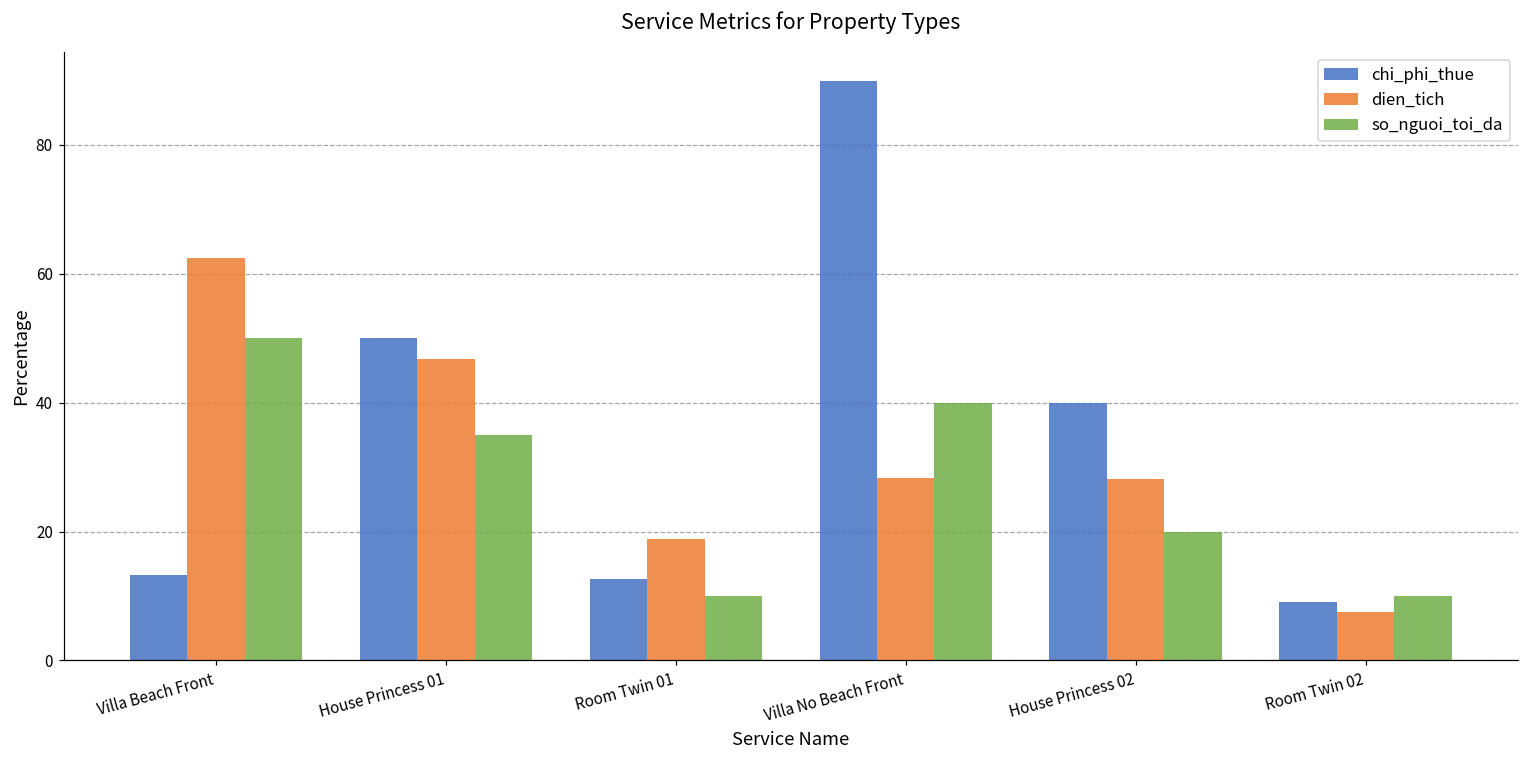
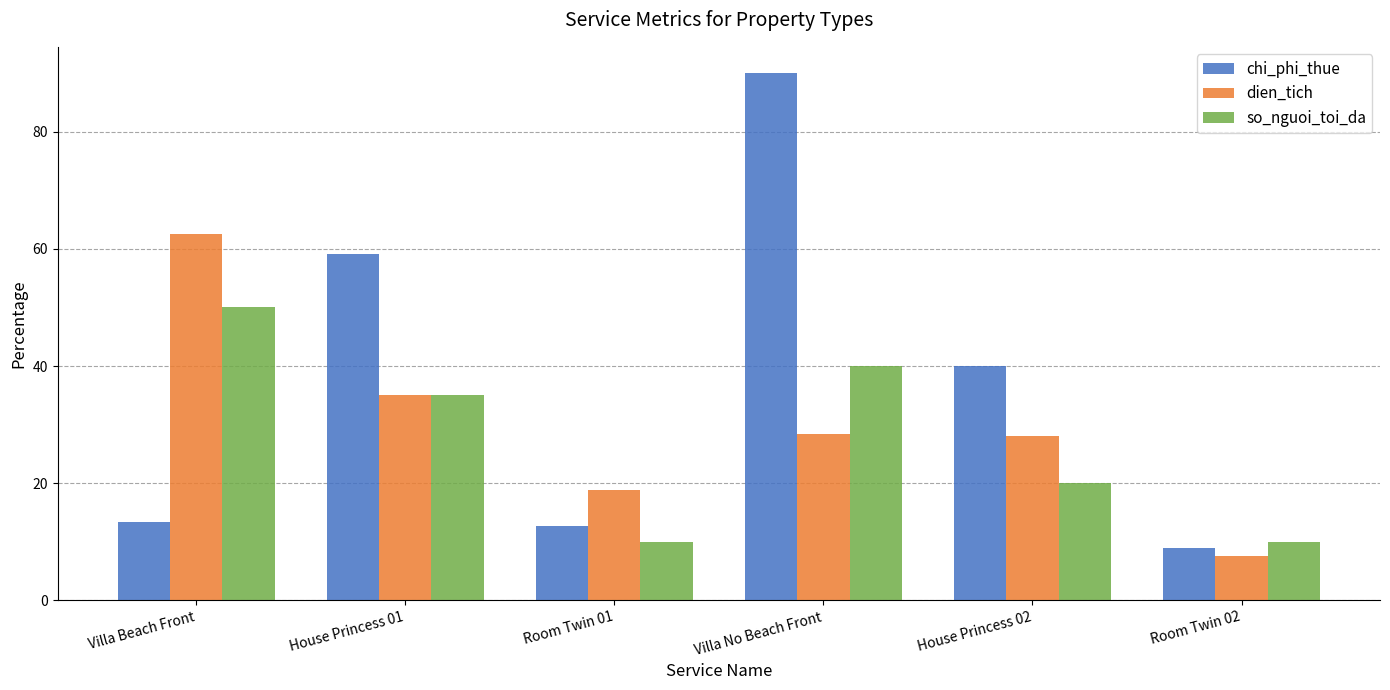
chi_phi_thue, House Princess 01: 50 -> 59
dien_tich, House Princess 01: 47 -> 35
